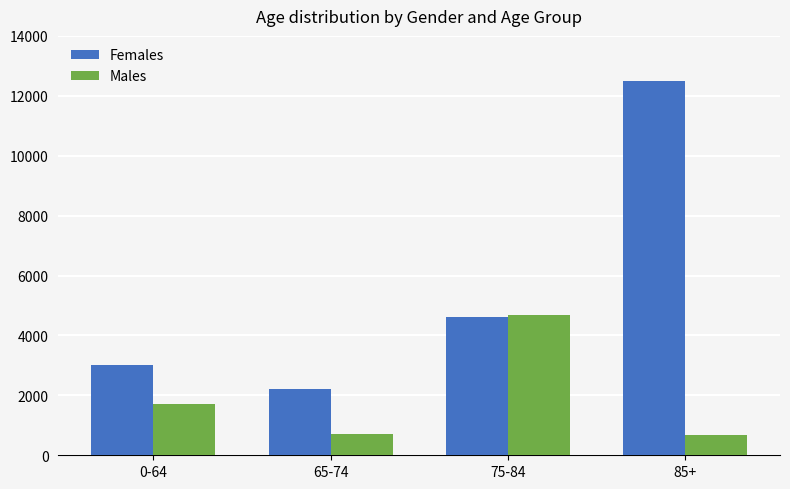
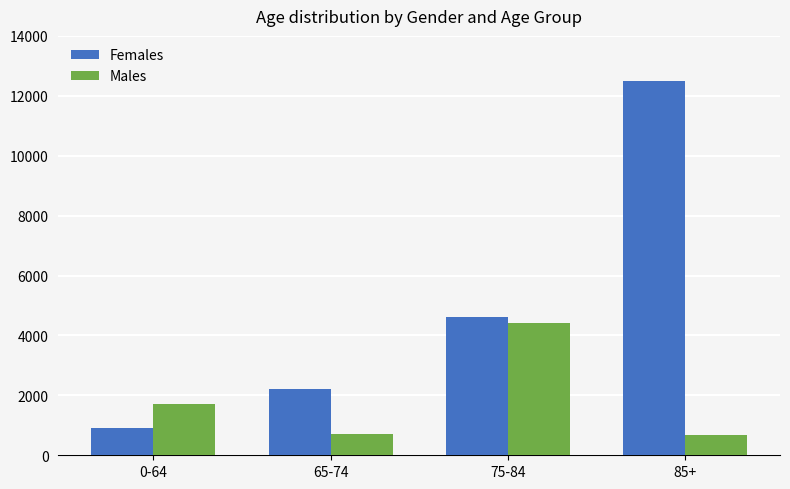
Females, 0-64: 3000 -> 900
Males, 75-84: 4700 -> 4400
